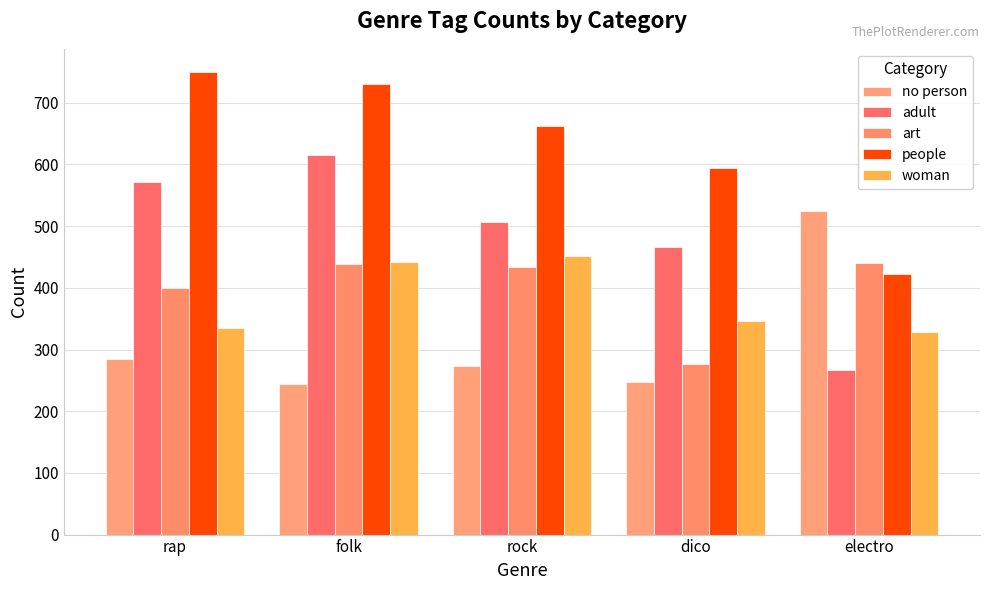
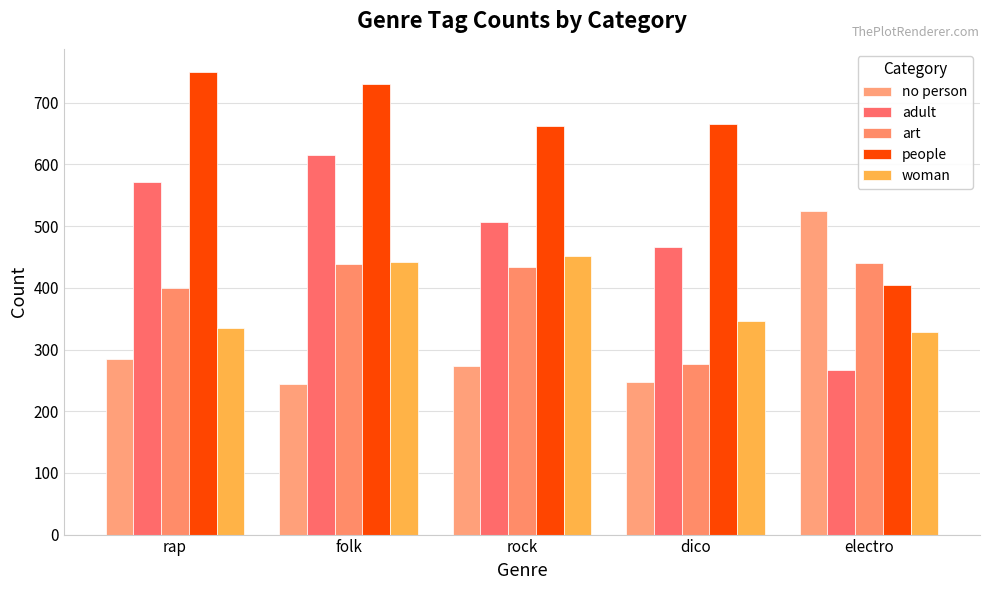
people, dico: 600 -> 670
people, electro: 420 -> 400
